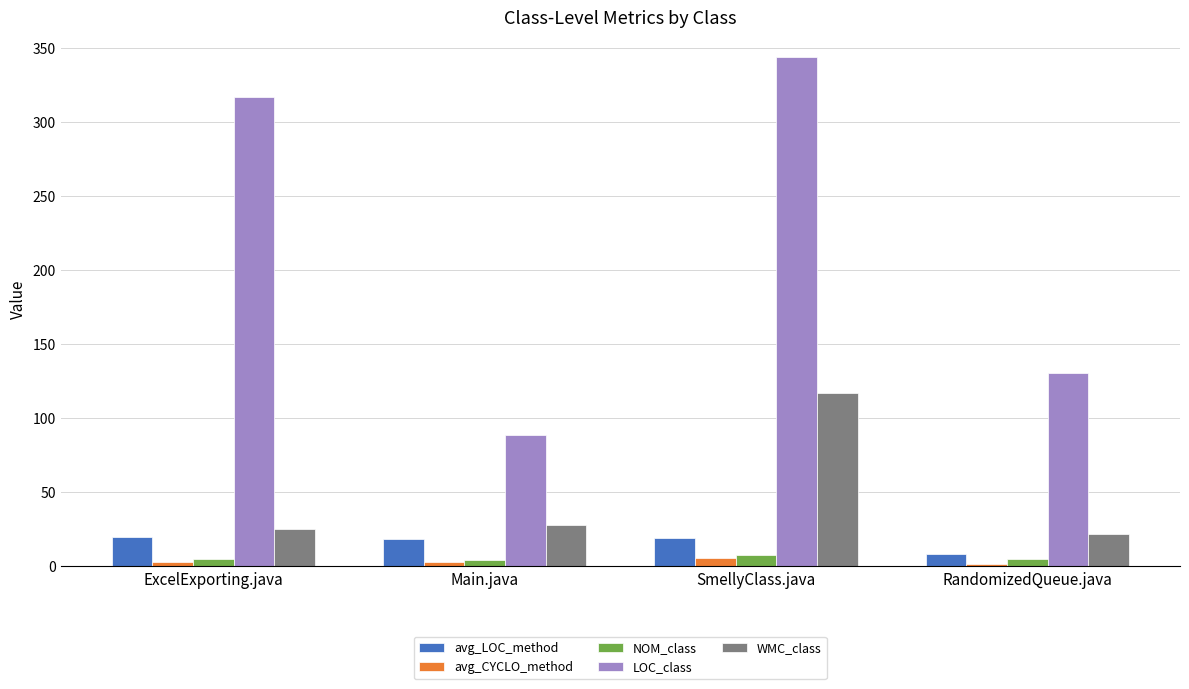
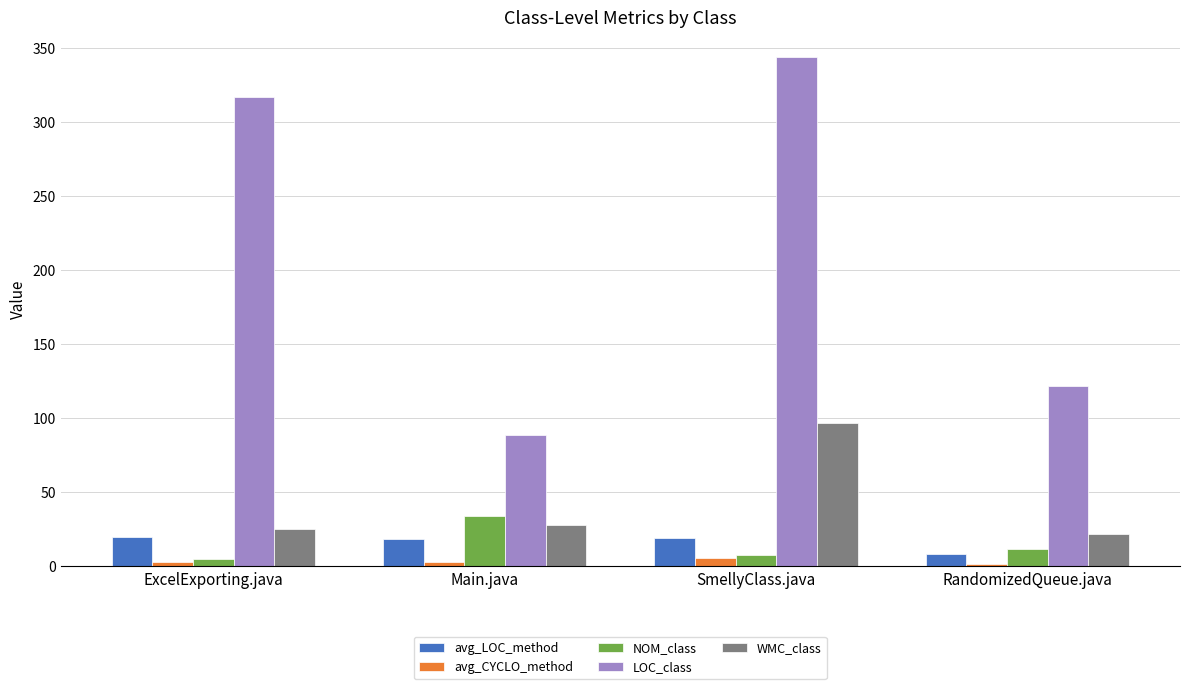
NOM_class, Main.java: 4 -> 34
WMC_class, SmellyClass.java: 117 -> 97
NOM_class, RandomizedQueue.java: 5 -> 12
LOC_class, RandomizedQueue.java: 131 -> 122
